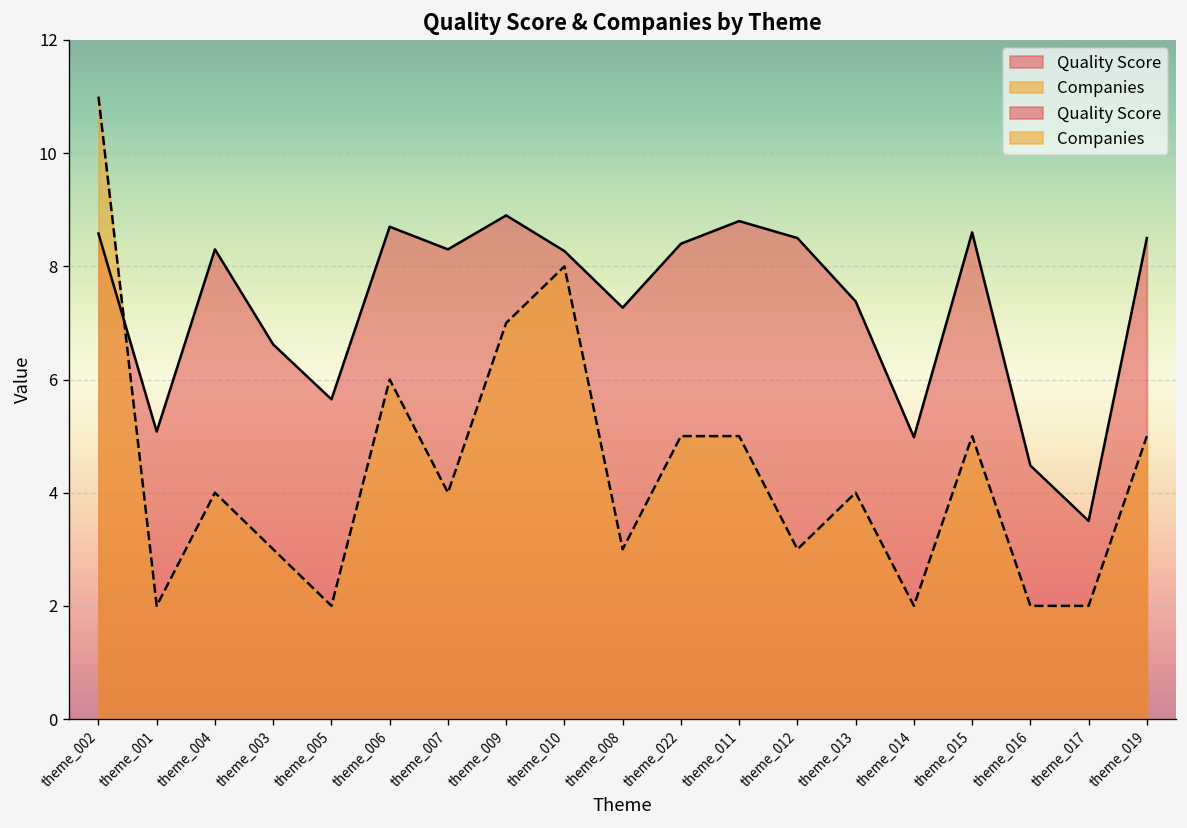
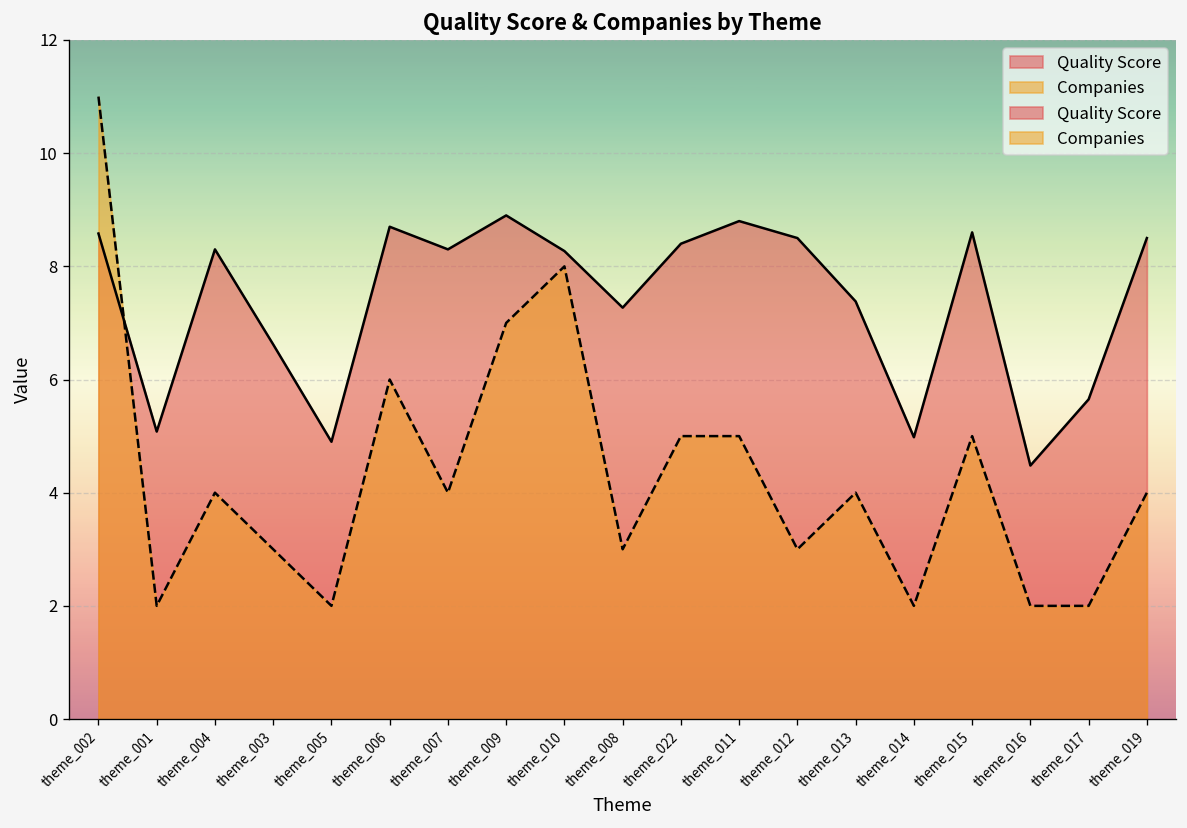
Quality Score, theme_005: 5.7 -> 4.9
Quality Score, theme_017: 3.5 -> 5.7
Companies, theme_019: 5 -> 4
